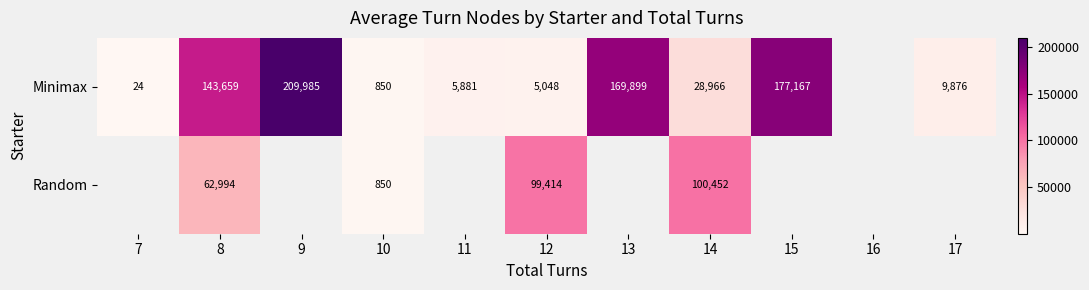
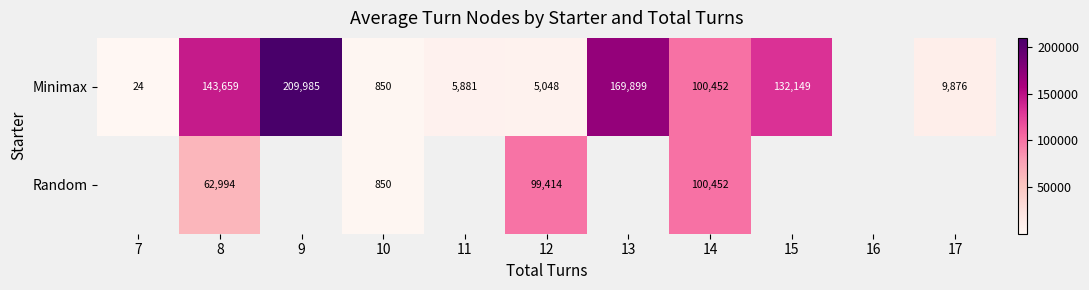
Minimax, 14: 28,966 -> 100,452
Minimax, 15: 177,167 -> 132,149
